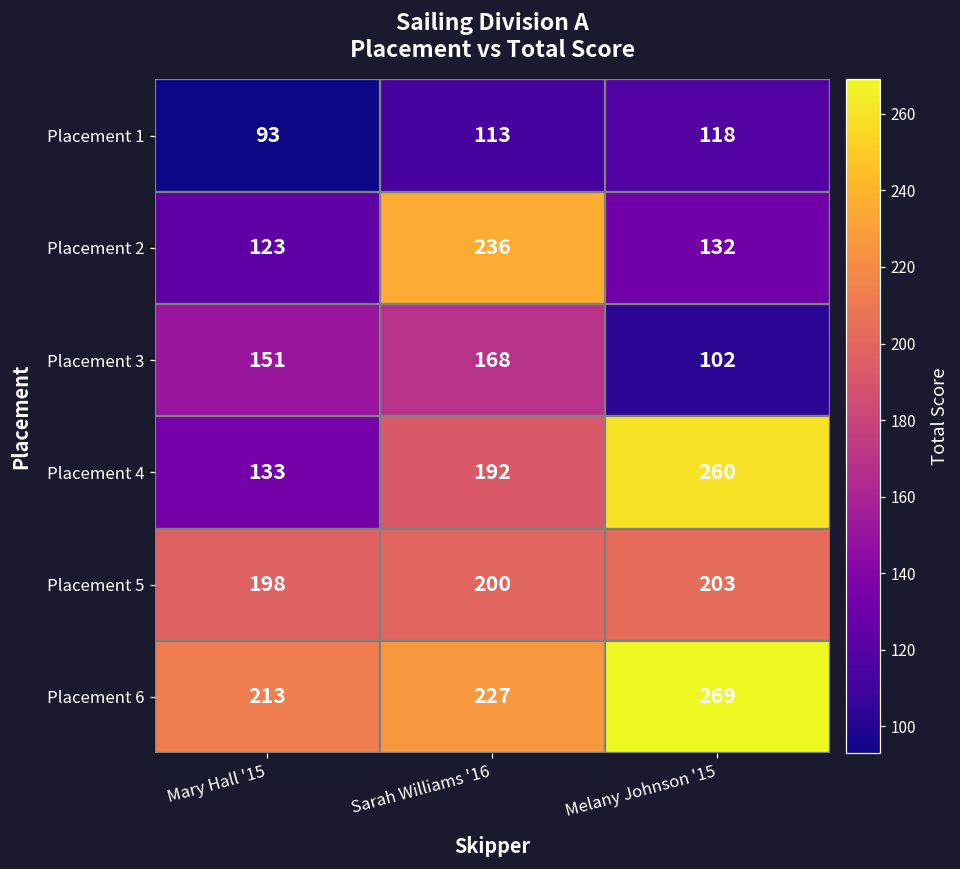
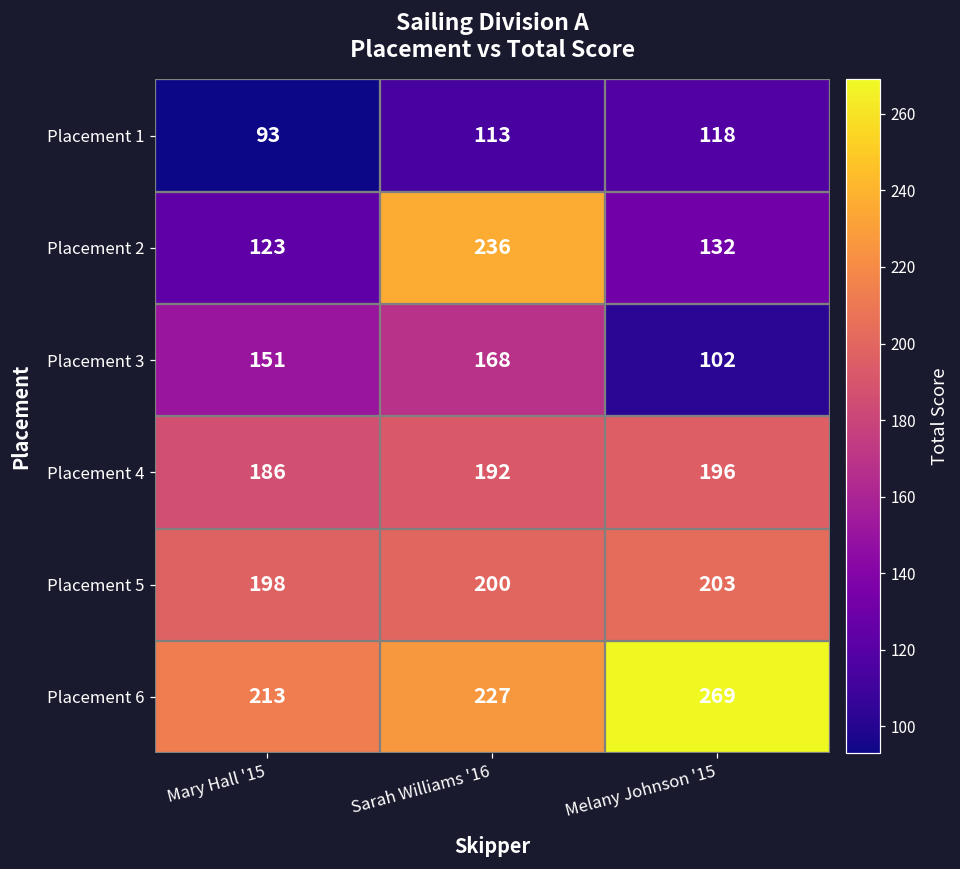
Placement 4, Mary Hall '15: 133 -> 186
Placement 4, Melany Johnson '15: 260 -> 196
